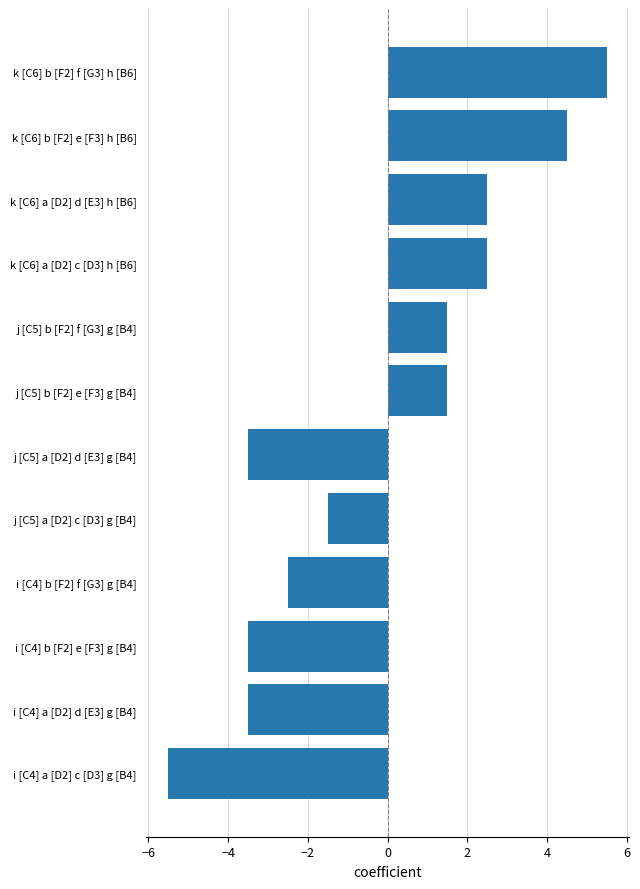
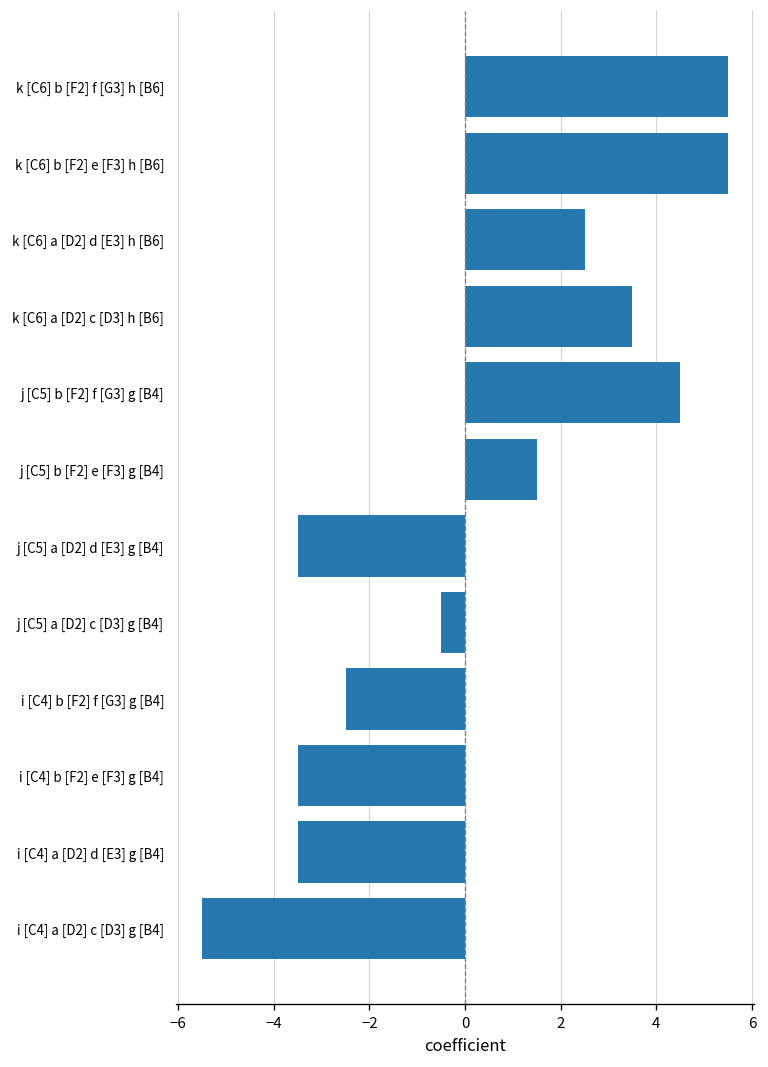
k [C6] b [F2] e [F3] h [B6]: 4.5 -> 5.5
k [C6] a [D2] c [D3] h [B6]: 2.5 -> 3.5
j [C5] b [F2] f [G3] g [B4]: 1.5 -> 4.5
j [C5] a [D2] c [D3] g [B4]: -1.5 -> -0.5
